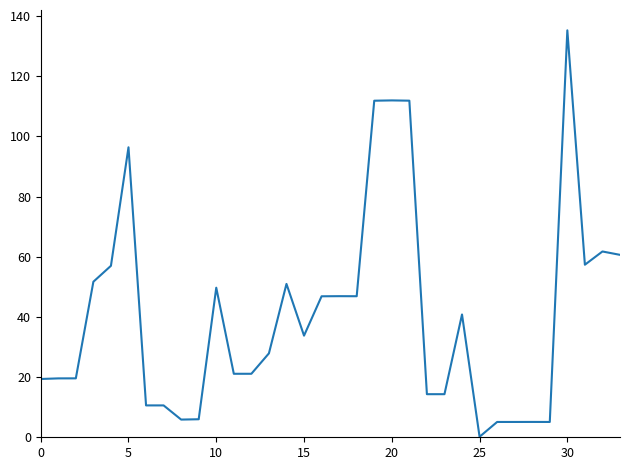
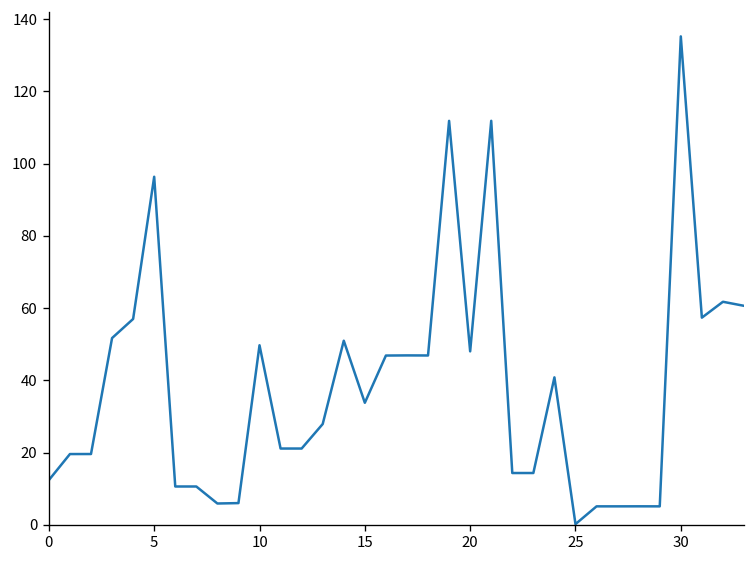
0: 19 -> 12
20: 112 -> 48
